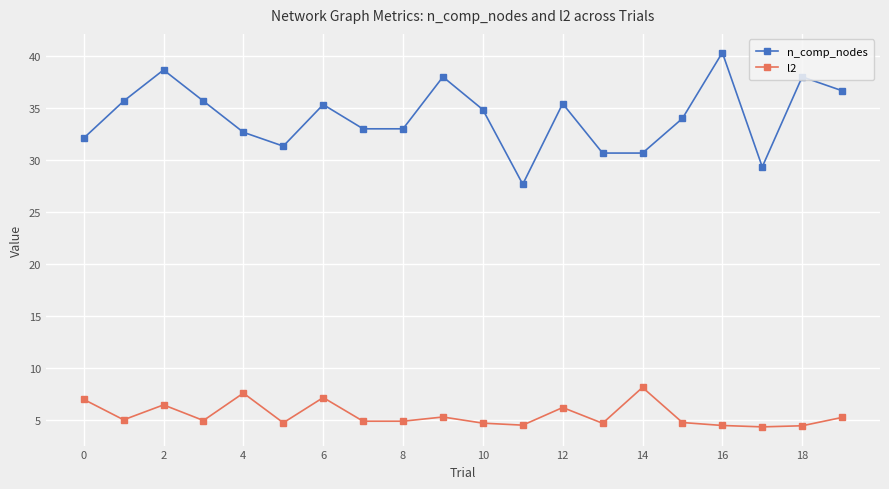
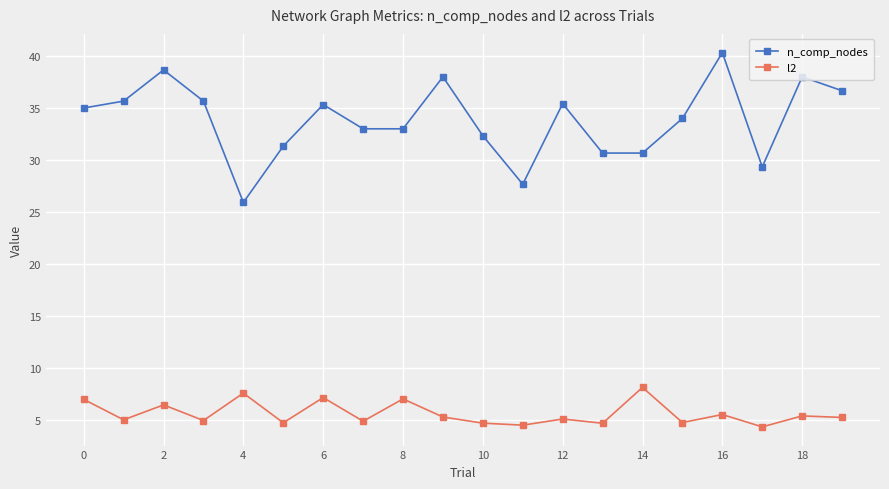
n_comp_nodes, 0: 32.1 -> 35.0
n_comp_nodes, 4: 32.7 -> 25.9
l2, 8: 4.9 -> 7.0
n_comp_nodes, 10: 34.8 -> 32.3
l2, 12: 6.2 -> 5.1
l2, 16: 4.5 -> 5.5
l2, 18: 4.4 -> 5.4
